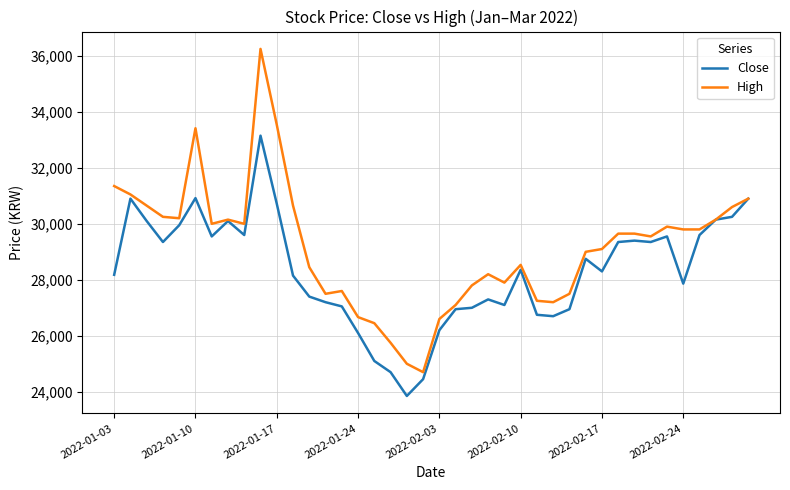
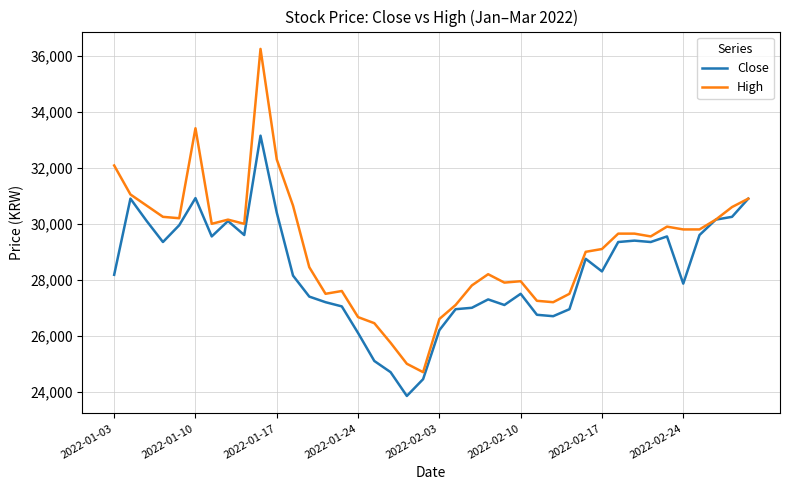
High, 2022-01-03: 31,400 -> 32,100
Close, 2022-01-17: 30,700 -> 30,400
High, 2022-01-17: 33,500 -> 32,300
Close, 2022-02-10: 28,400 -> 27,500
High, 2022-02-10: 28,500 -> 28,000
